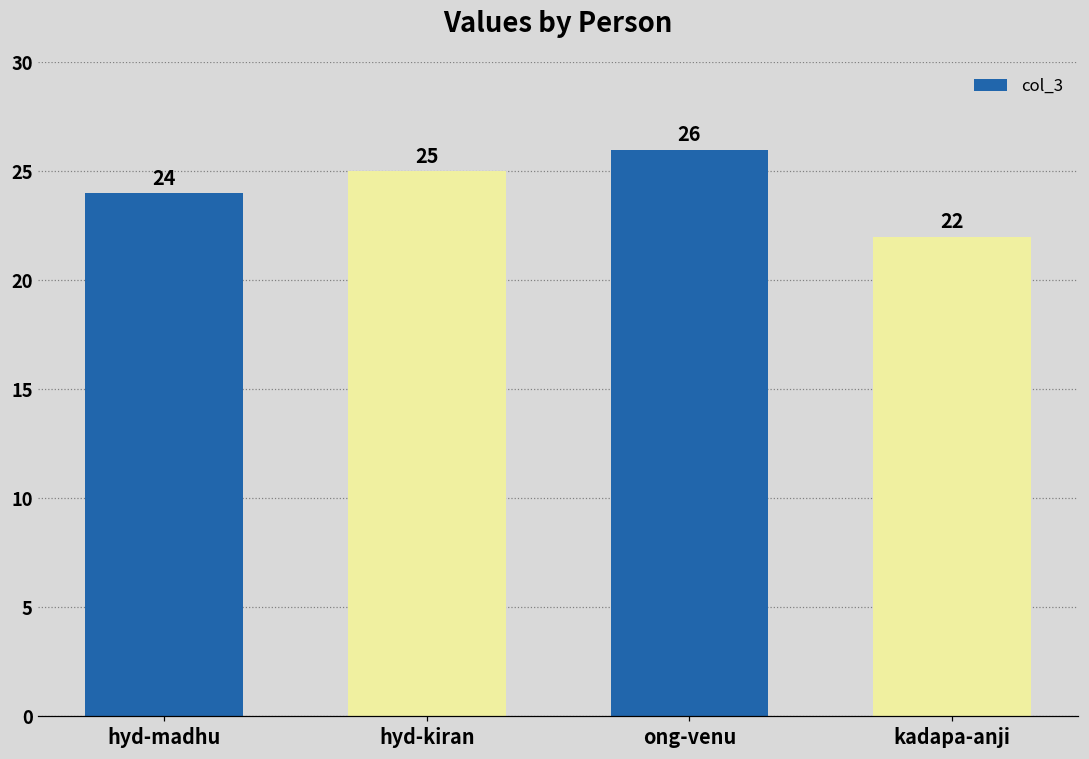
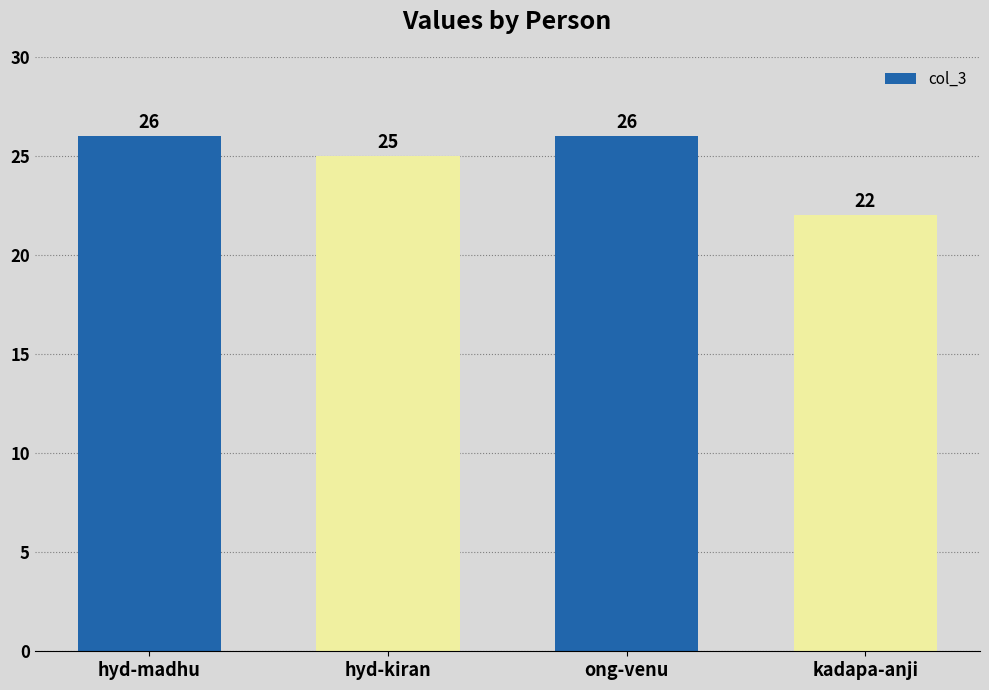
hyd-madhu: 24 -> 26
